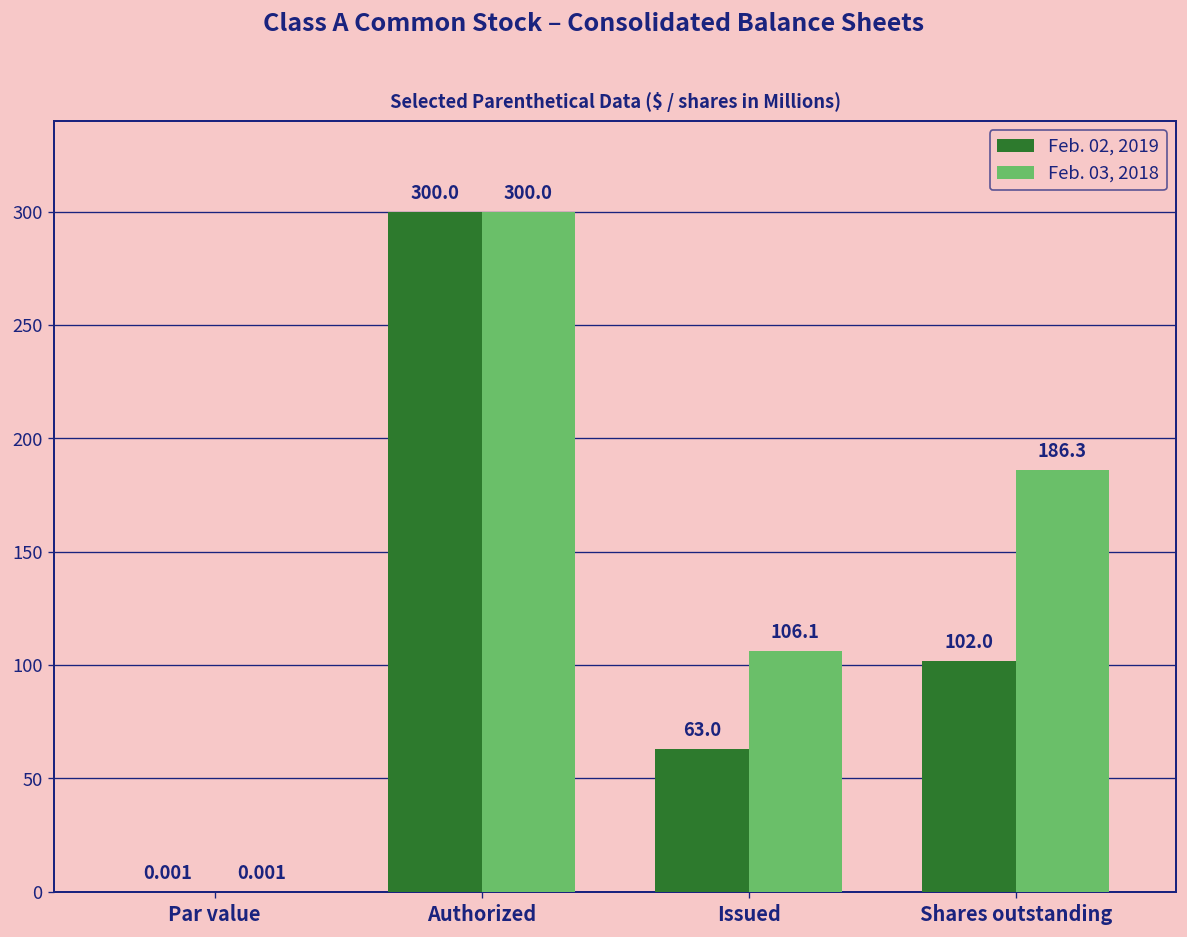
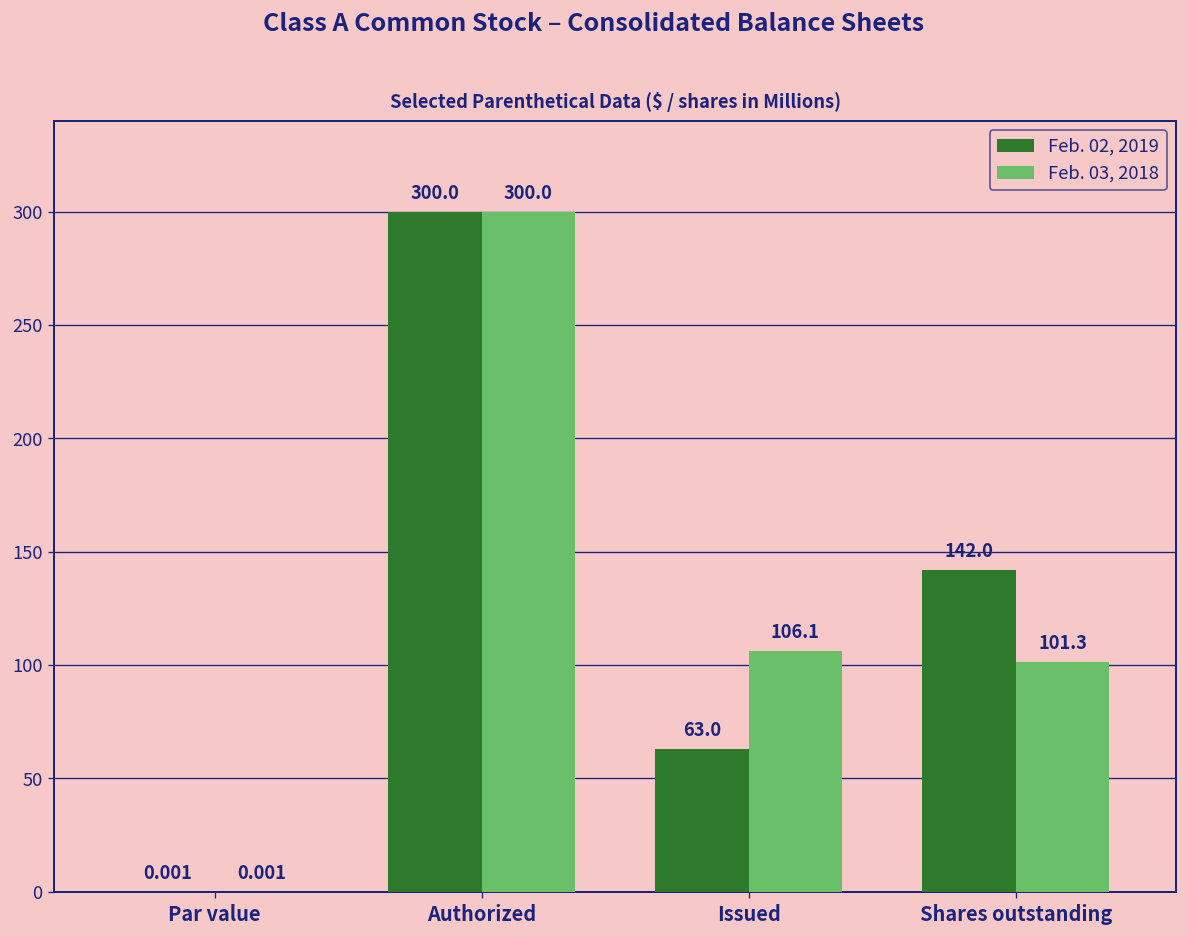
Feb. 02, 2019, Shares outstanding: 102.0 -> 142.0
Feb. 03, 2018, Shares outstanding: 186.3 -> 101.3
